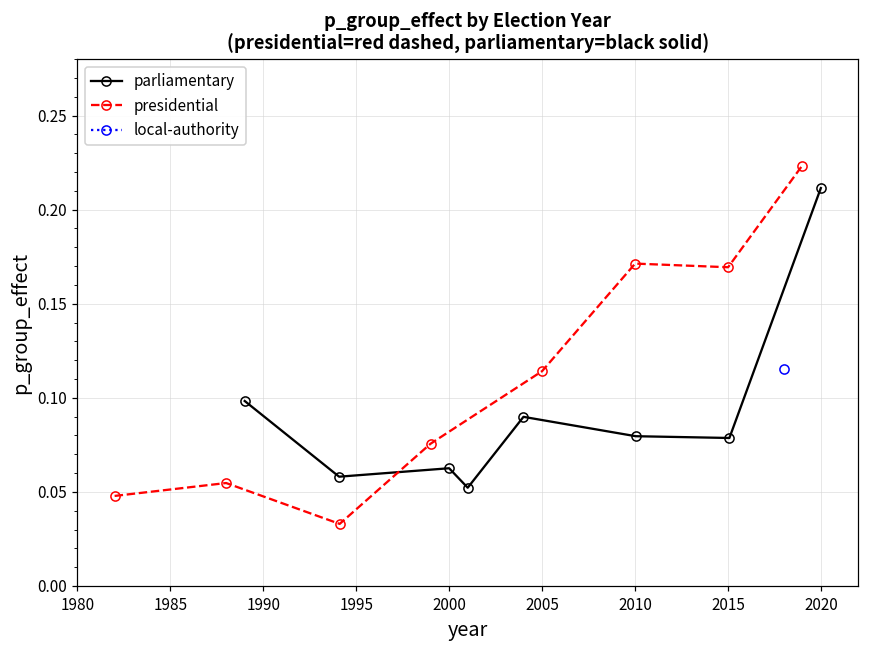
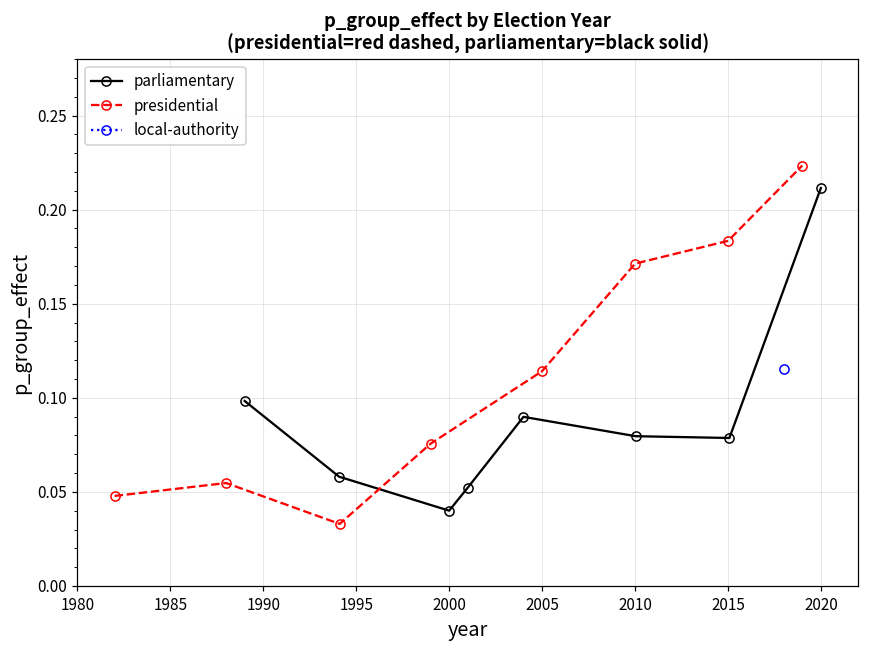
parliamentary, 2000: 0.063 -> 0.040
presidential, 2015: 0.169 -> 0.183
